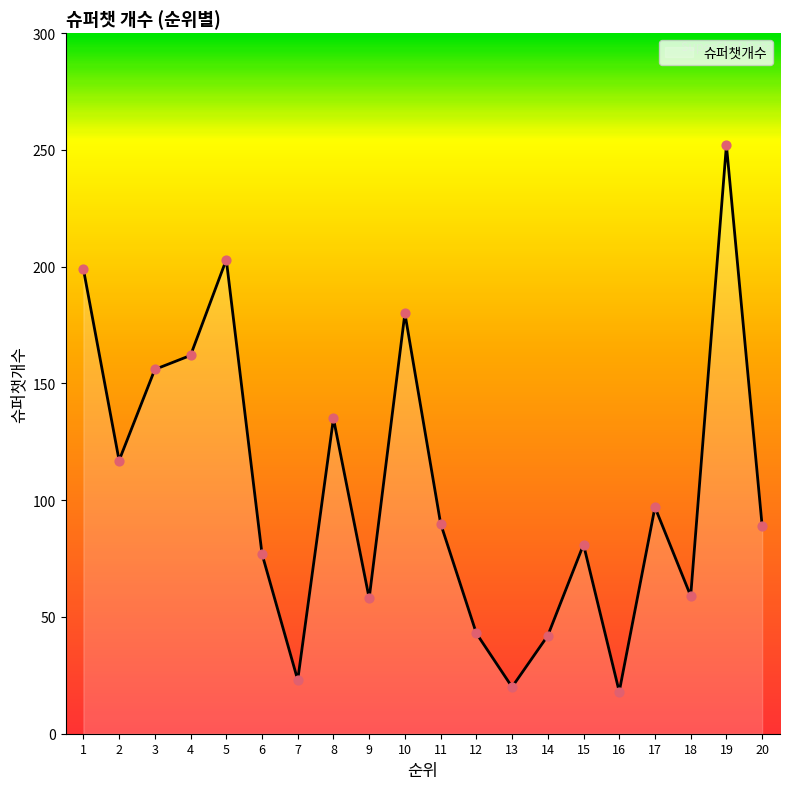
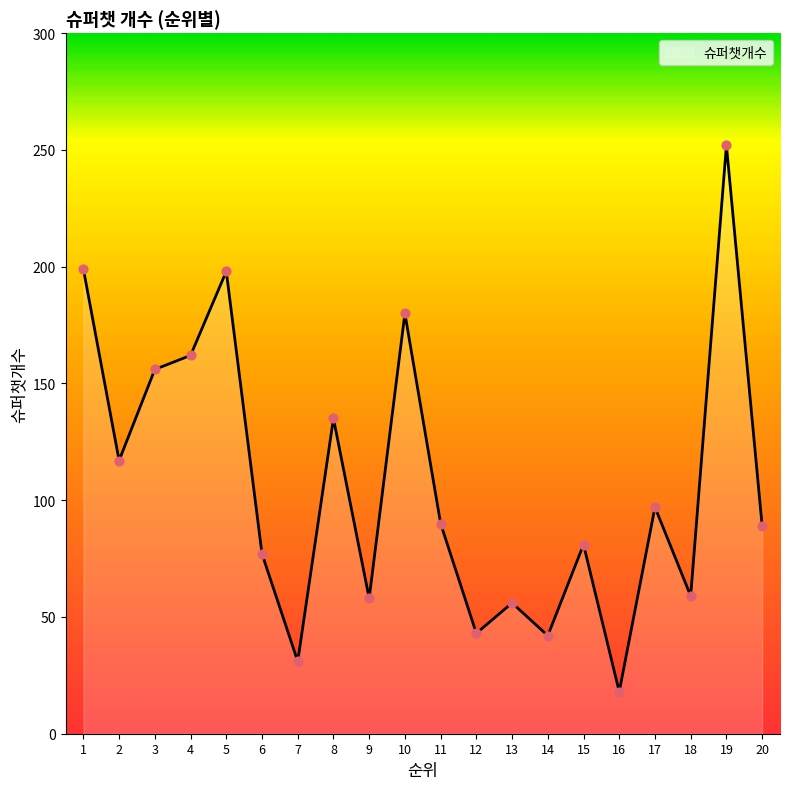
5: 203 -> 198
7: 23 -> 31
13: 20 -> 56
